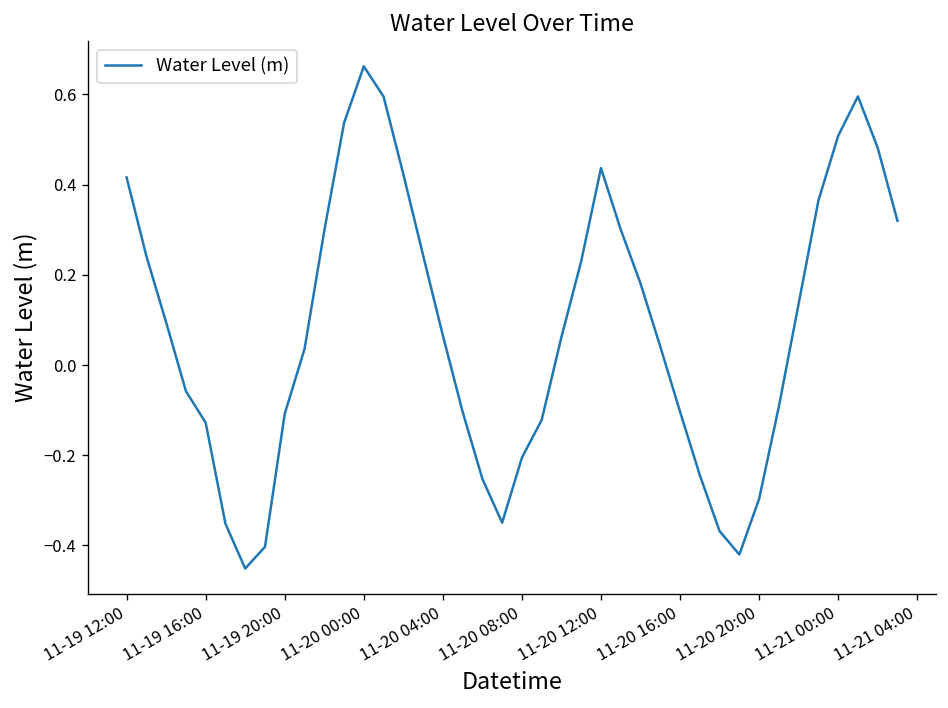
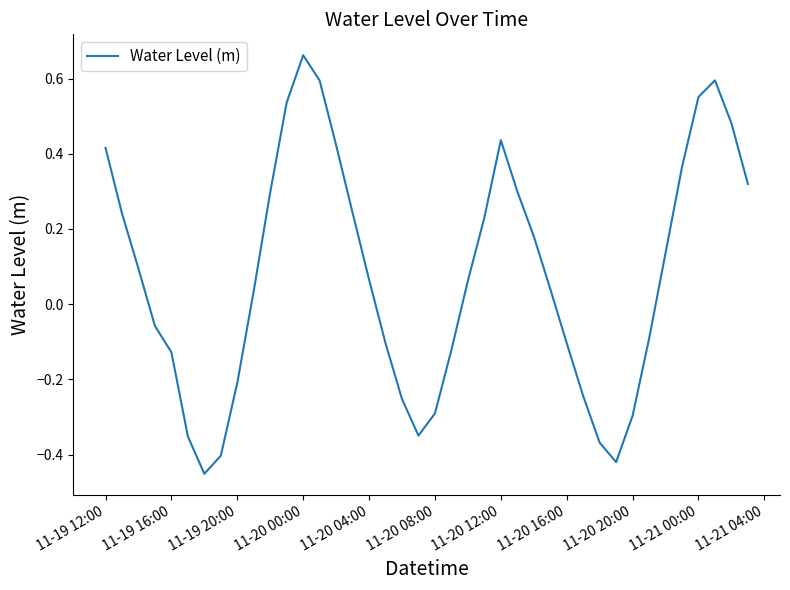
11-19 20:00: -0.11 -> -0.21
11-20 08:00: -0.21 -> -0.29
11-21 00:00: 0.51 -> 0.55
